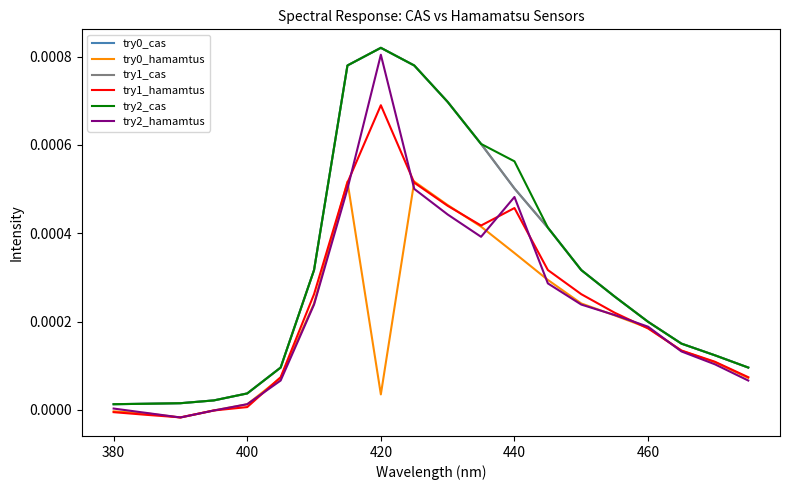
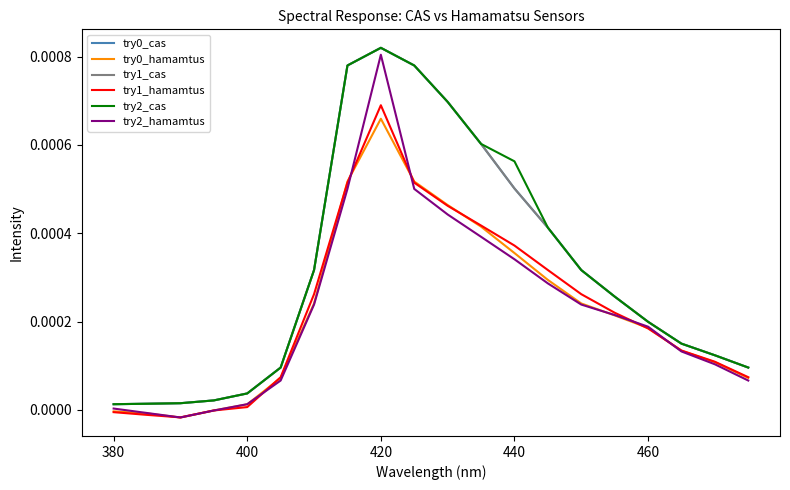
try0_hamamtus, 420: 0.00004 -> 0.00066
try1_hamamtus, 440: 0.00046 -> 0.00037
try2_hamamtus, 440: 0.00048 -> 0.00034
